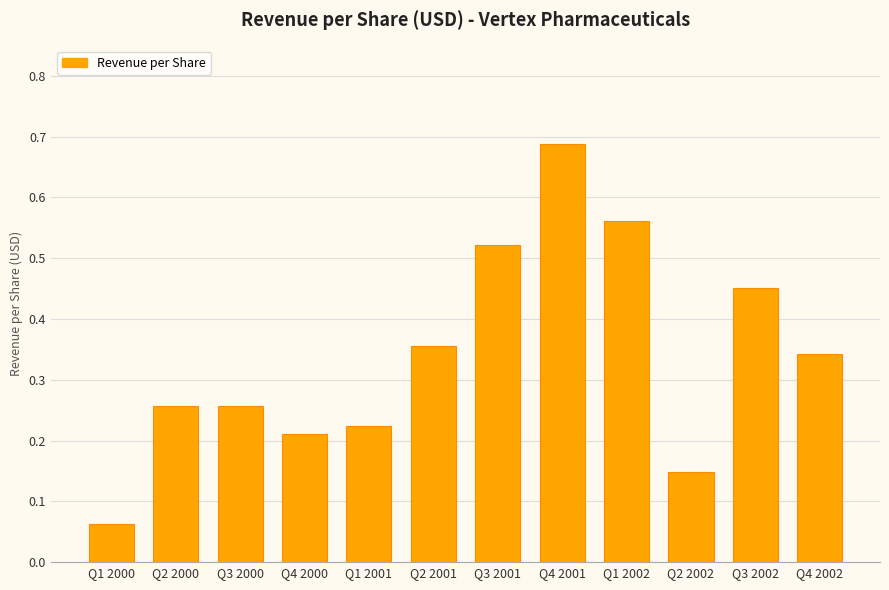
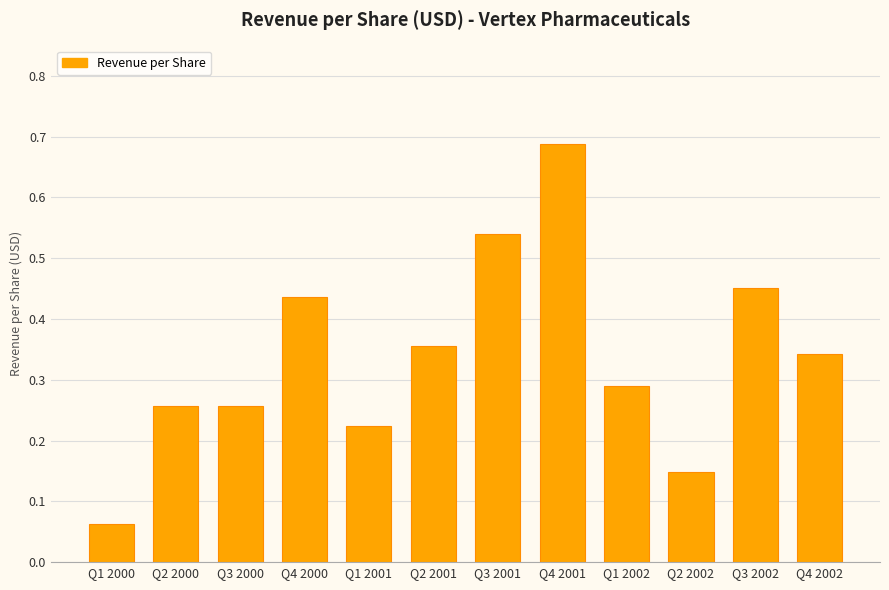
Q4 2000: 0.21 -> 0.44
Q3 2001: 0.52 -> 0.54
Q1 2002: 0.56 -> 0.29
